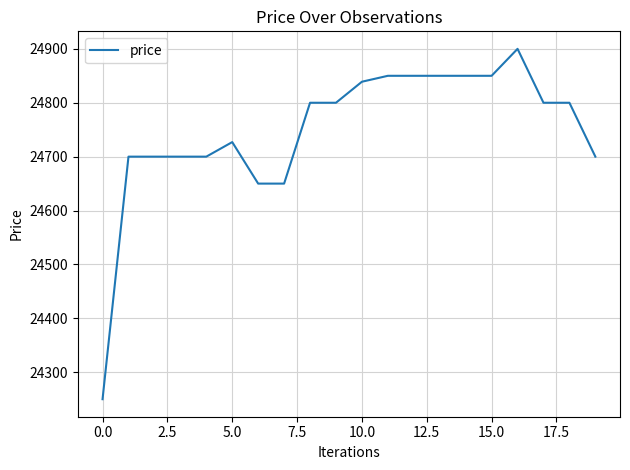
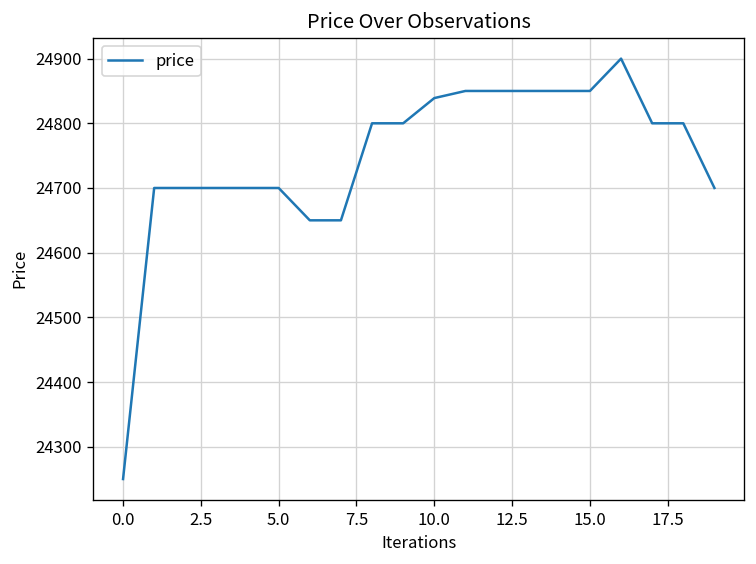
5.0: 24730 -> 24700
